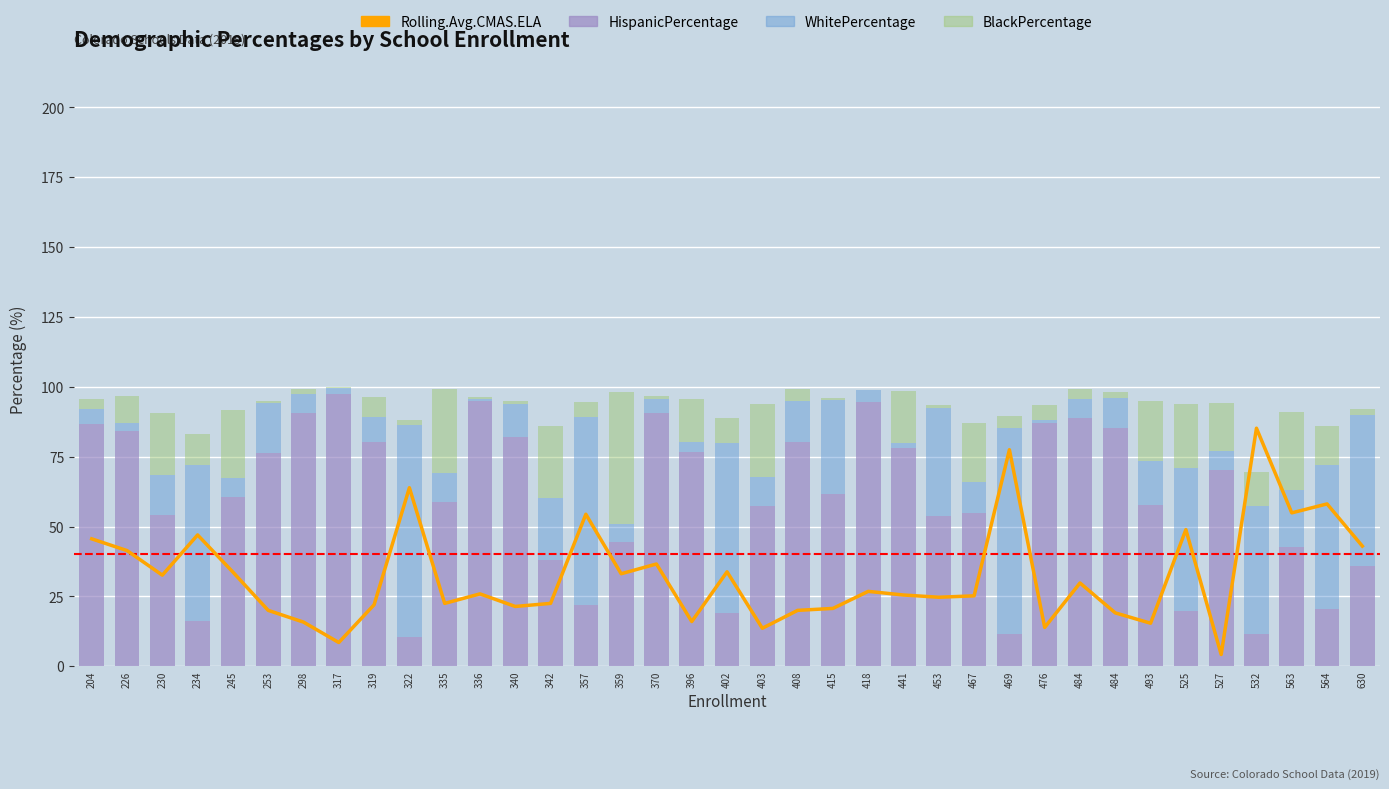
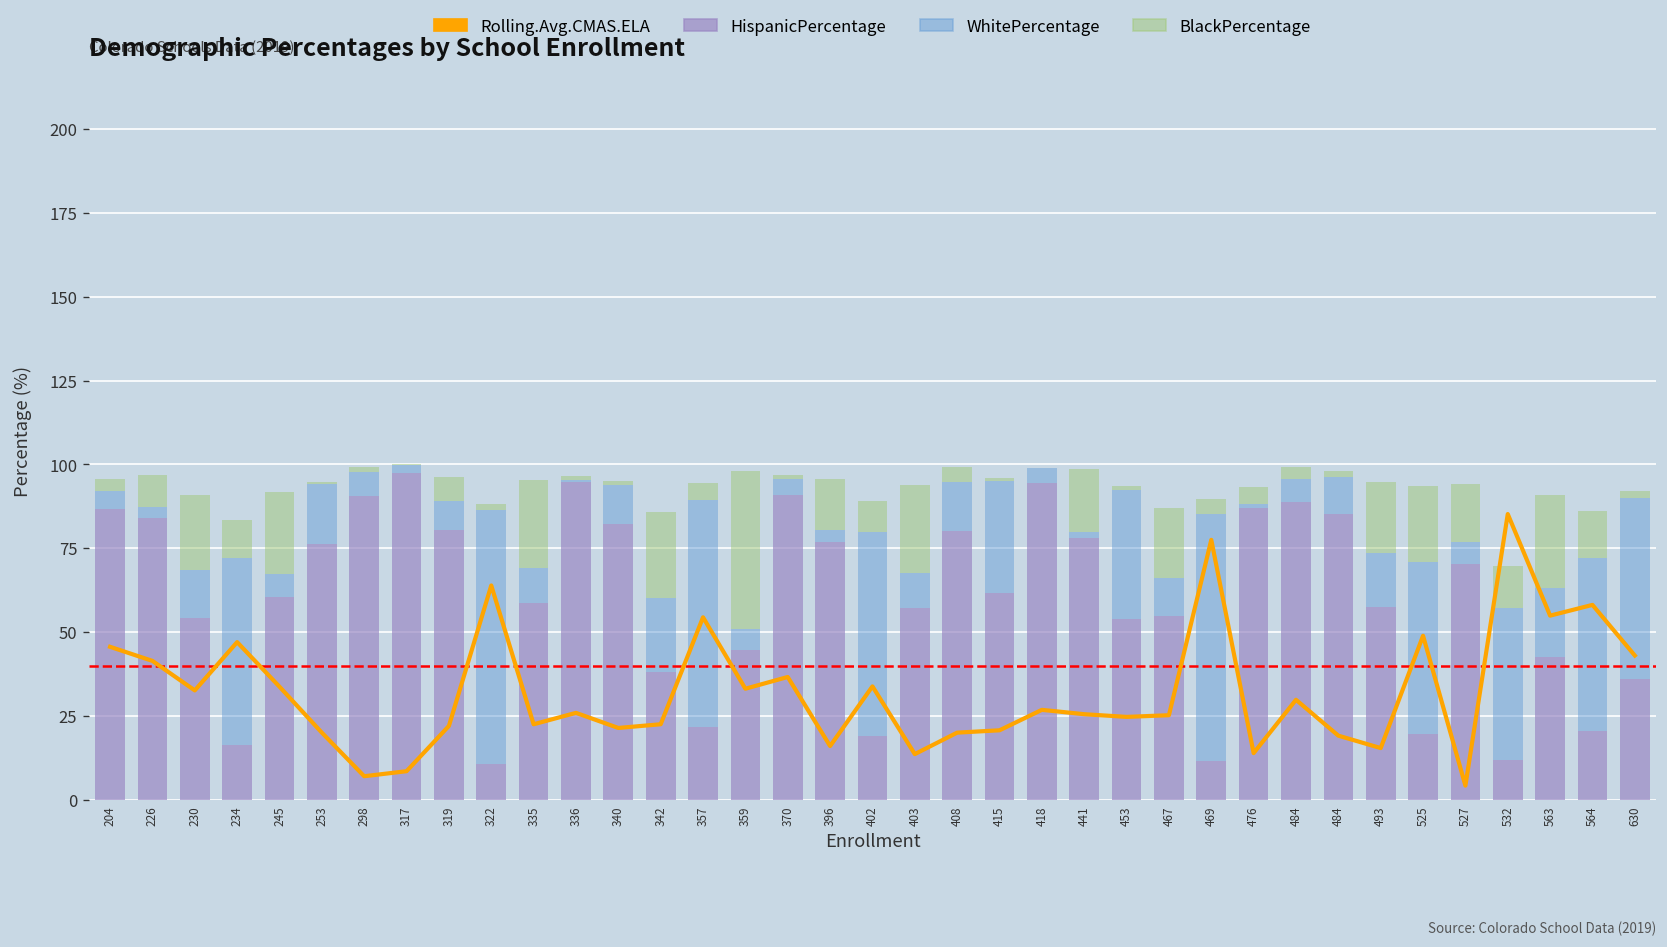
Rolling.Avg.CMAS.ELA, 298: 16 -> 7
BlackPercentage, 335: 30 -> 26
